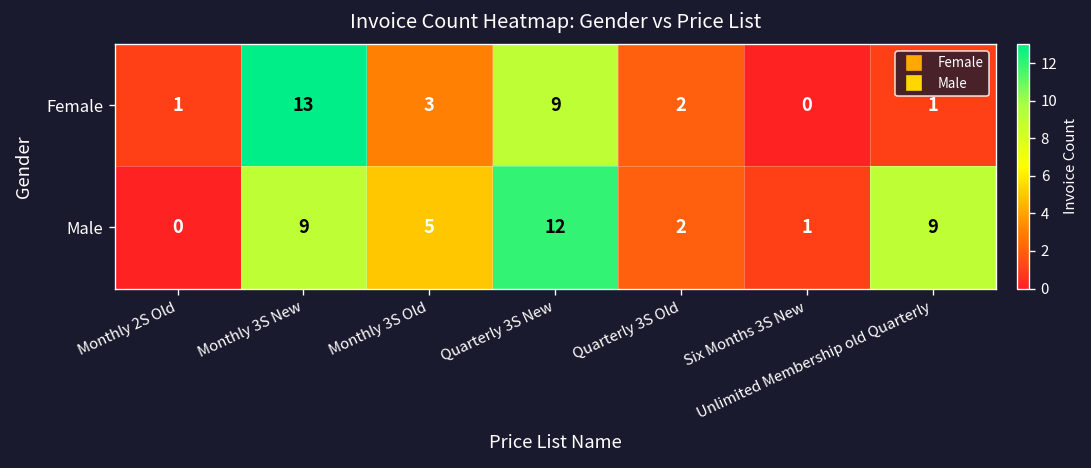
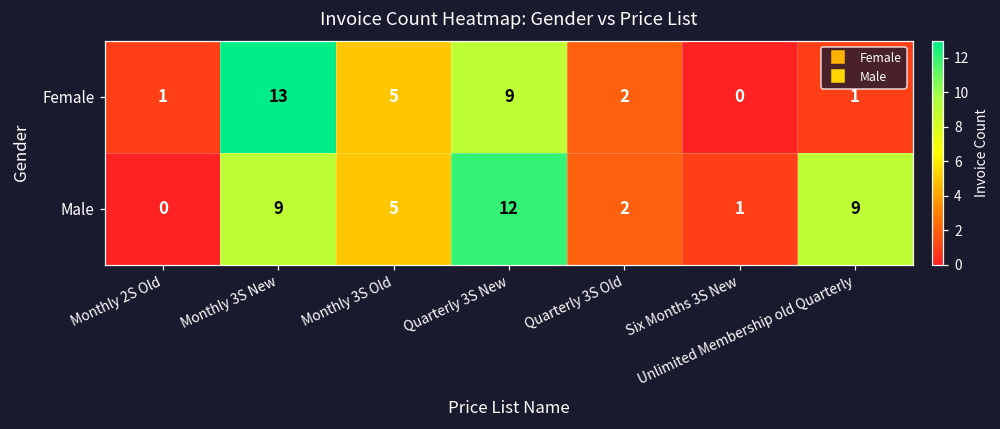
Female, Monthly 3S Old: 3 -> 5
